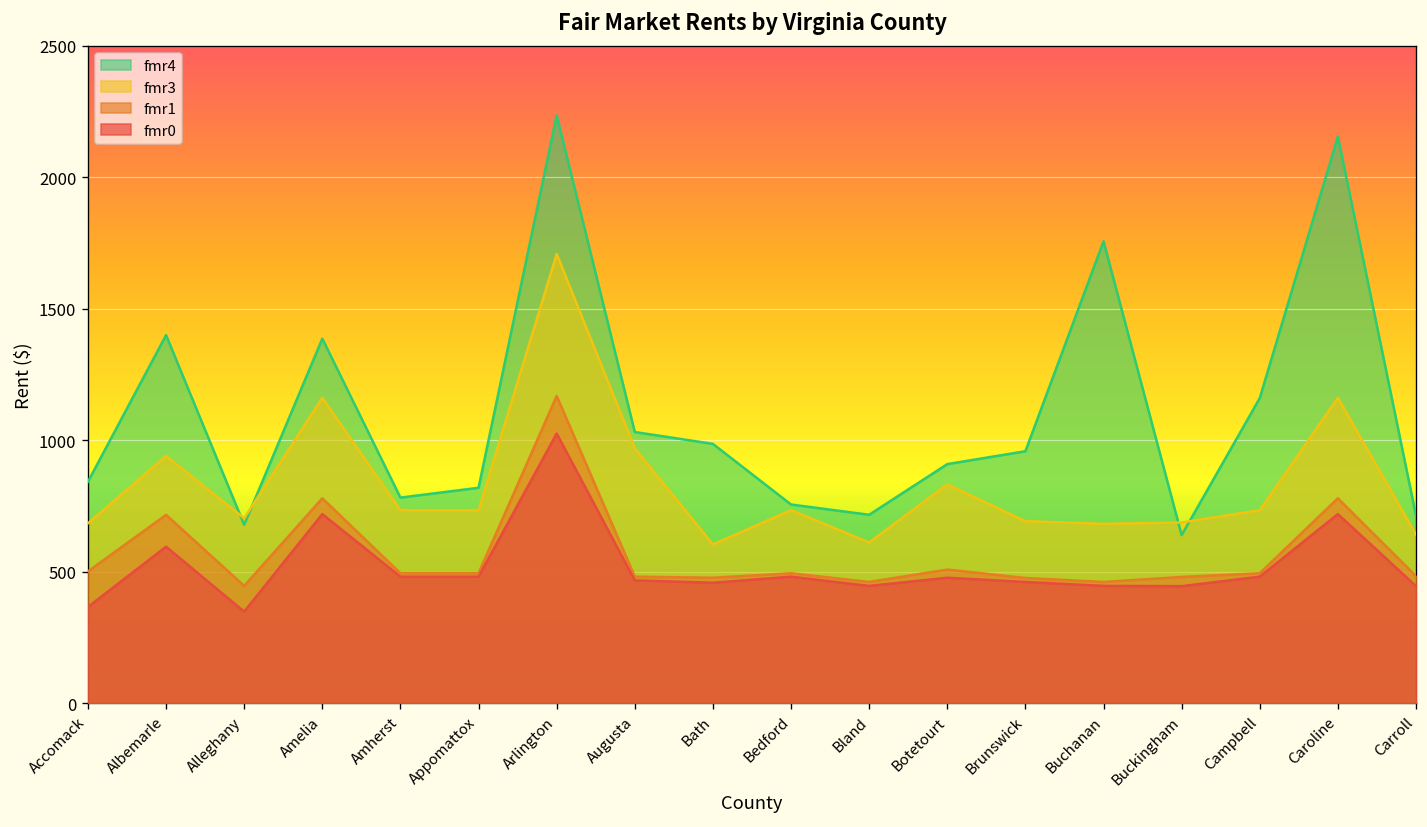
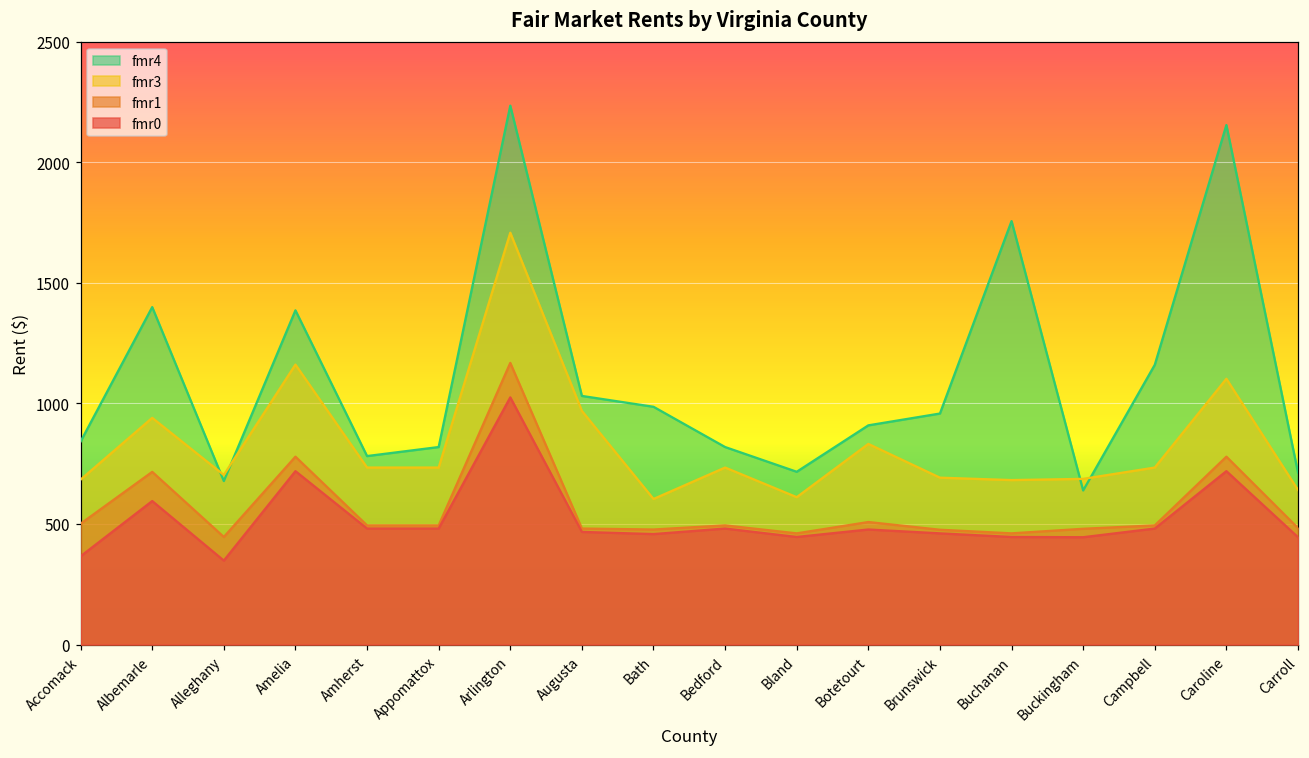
fmr4, Bedford: 760 -> 820
fmr3, Caroline: 1160 -> 1100
